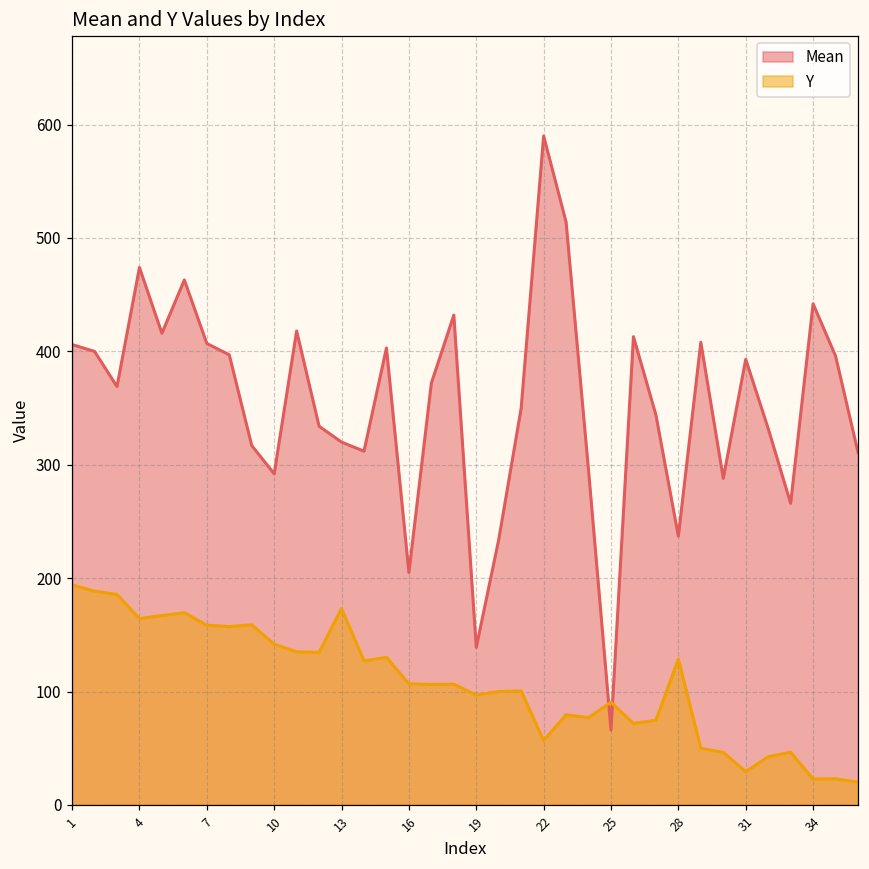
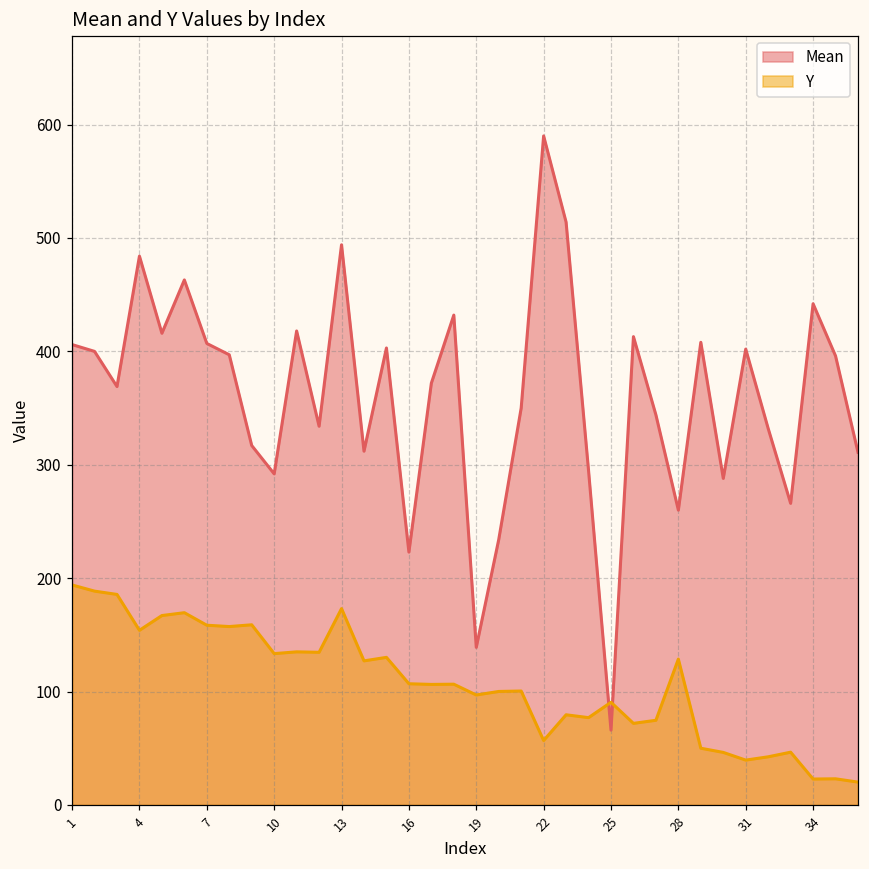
Mean, 4: 474 -> 484
Y, 4: 164 -> 154
Y, 10: 142 -> 133
Mean, 13: 320 -> 494
Mean, 16: 205 -> 223
Mean, 28: 237 -> 260
Mean, 31: 393 -> 402
Y, 31: 29 -> 40
